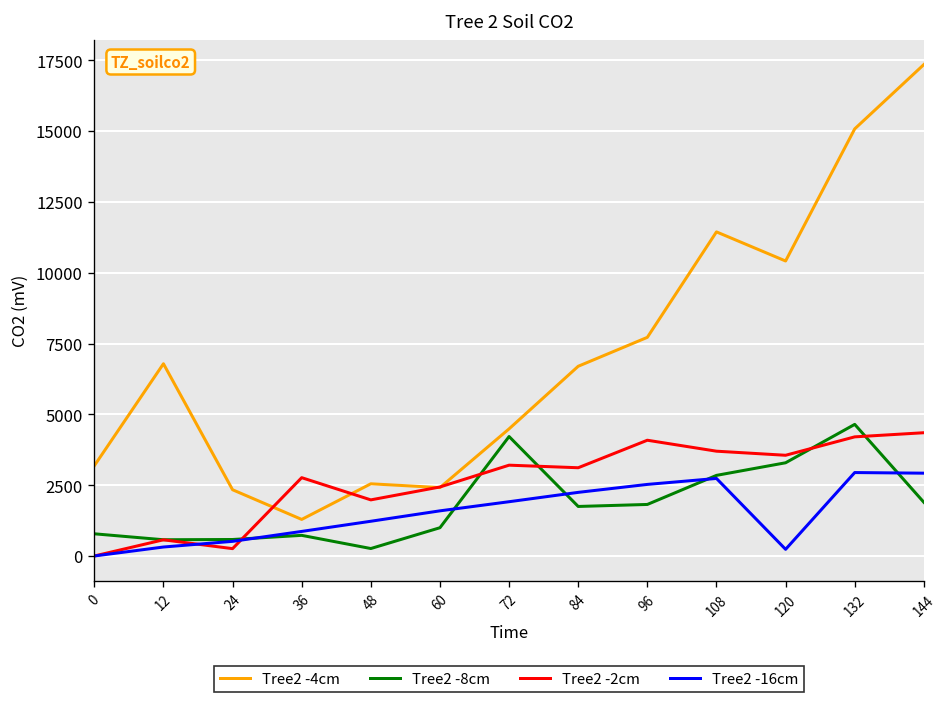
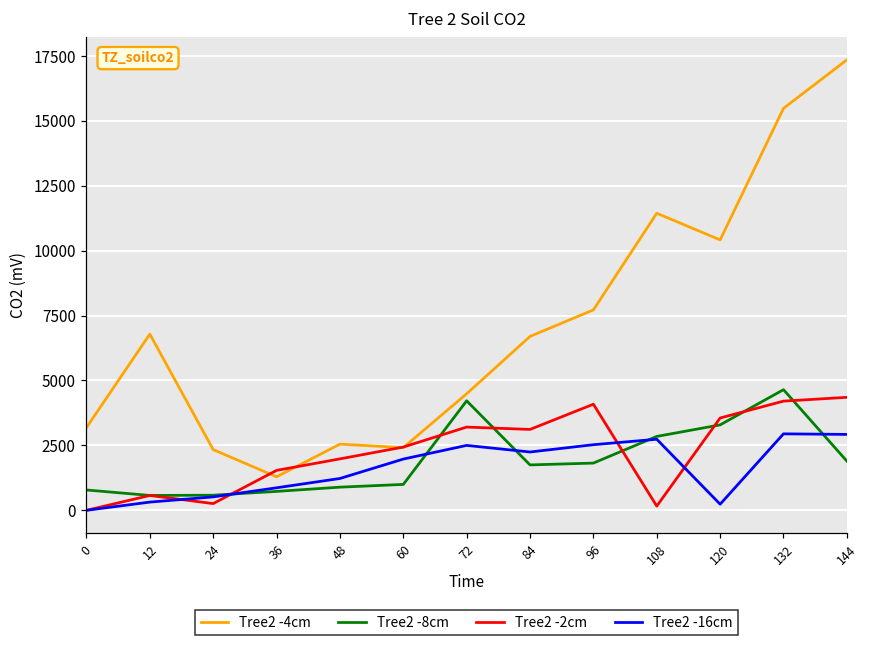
Tree2 -2cm, 36: 2800 -> 1500
Tree2 -8cm, 48: 300 -> 900
Tree2 -16cm, 60: 1600 -> 2000
Tree2 -16cm, 72: 1900 -> 2500
Tree2 -2cm, 108: 3700 -> 200
Tree2 -4cm, 132: 15100 -> 15500
